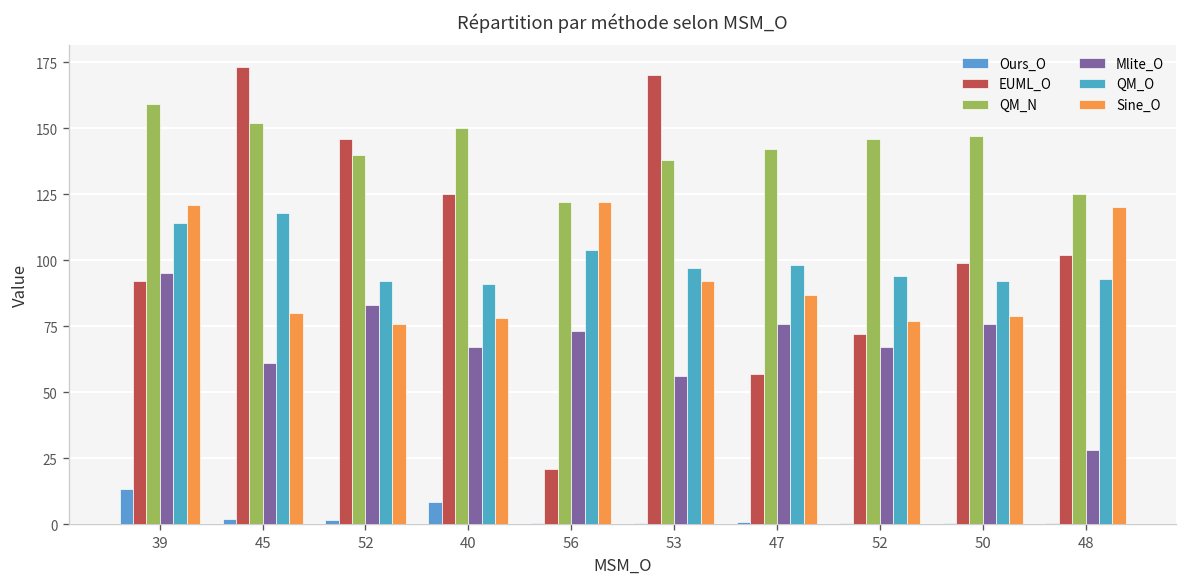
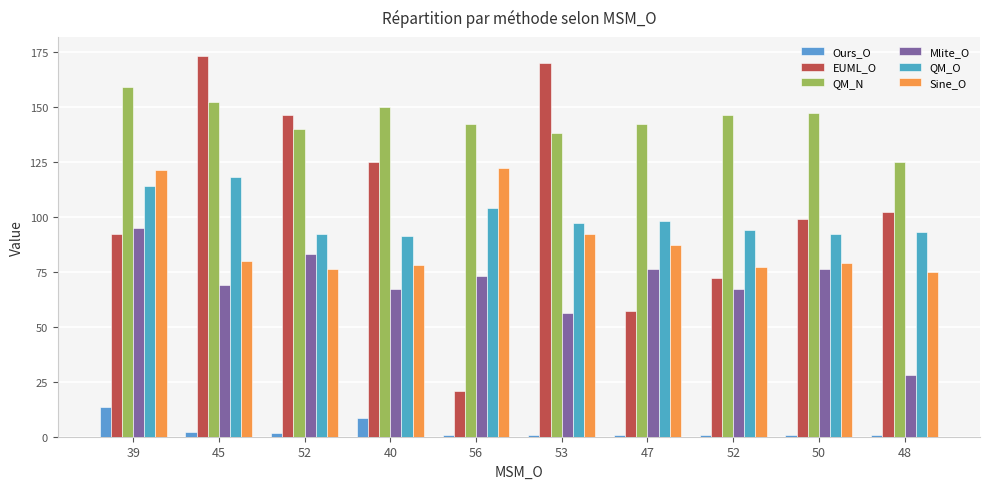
Mlite_O, 45: 61 -> 69
QM_N, 56: 122 -> 142
Sine_O, 48: 120 -> 75
